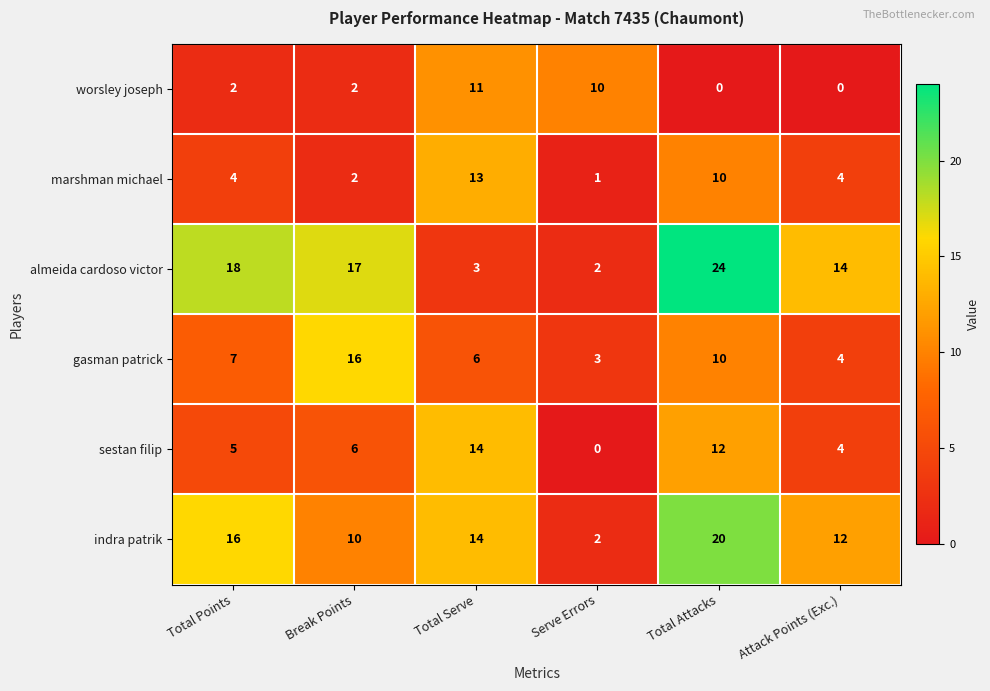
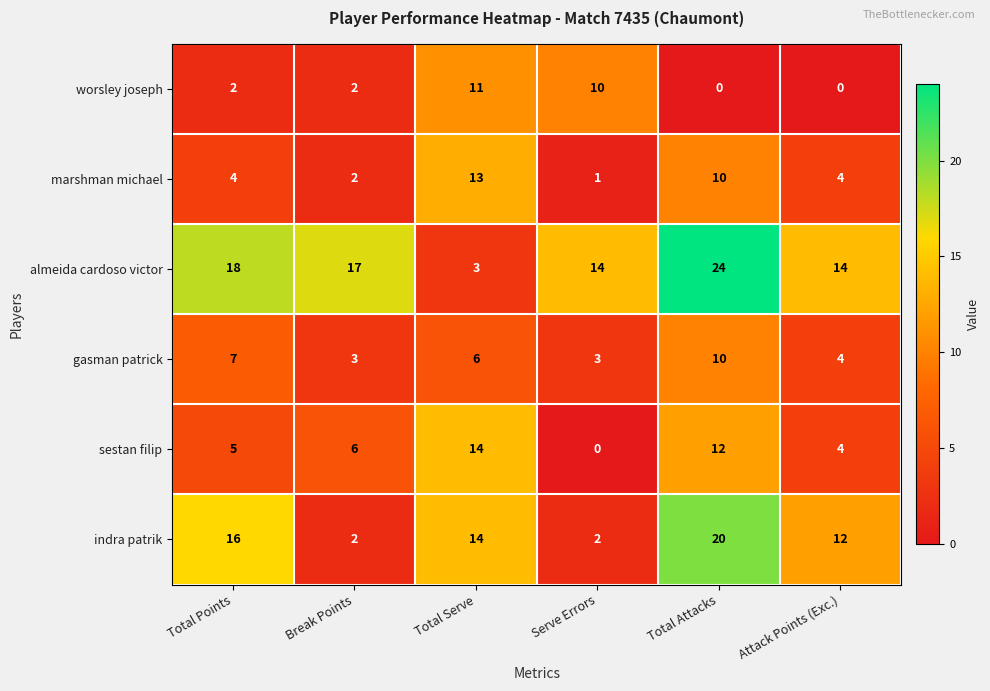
almeida cardoso victor, Serve Errors: 2 -> 14
gasman patrick, Break Points: 16 -> 3
indra patrik, Break Points: 10 -> 2
